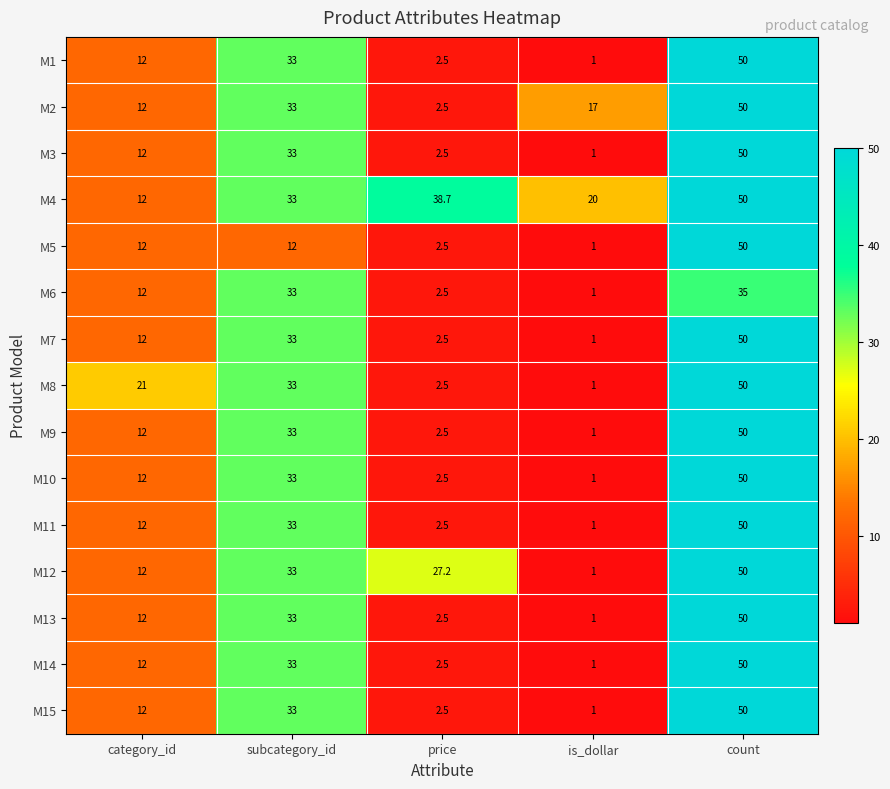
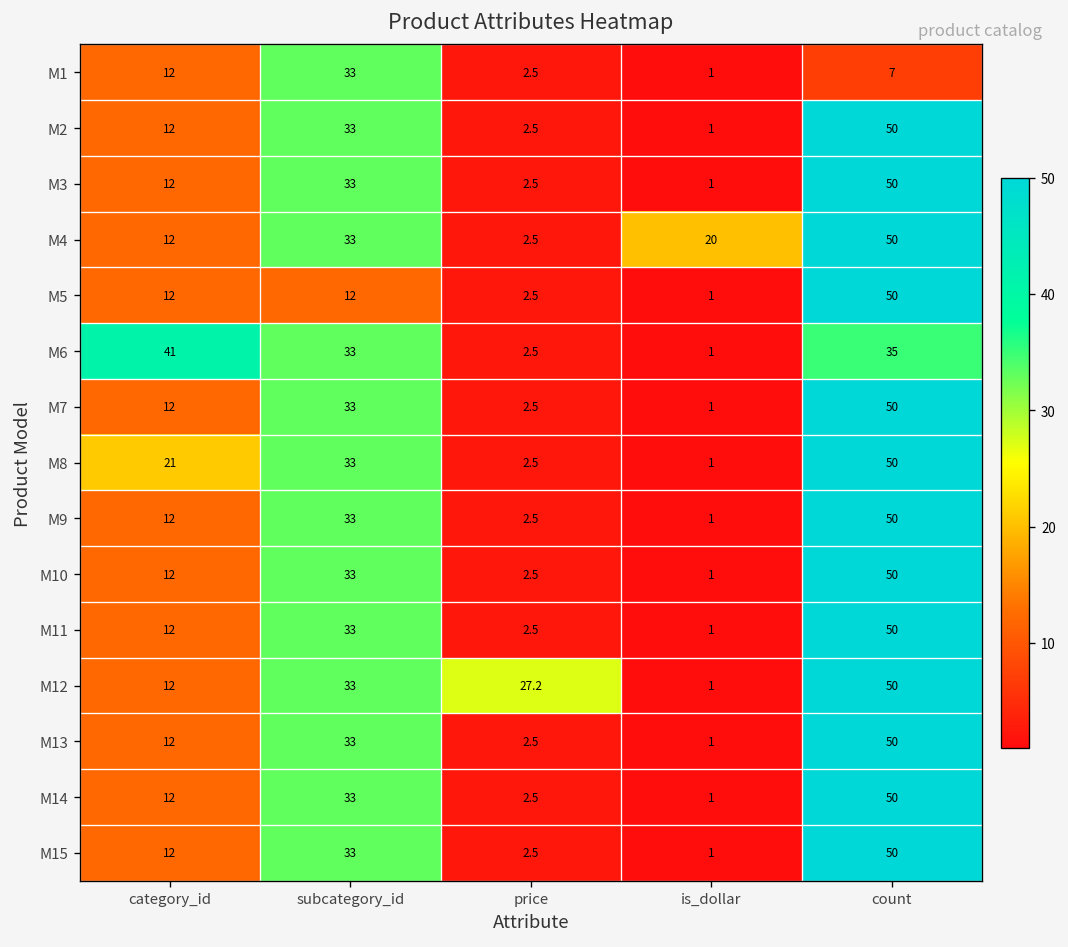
M1, count: 50 -> 7
M2, is_dollar: 17 -> 1
M4, price: 38.7 -> 2.5
M6, category_id: 12 -> 41
